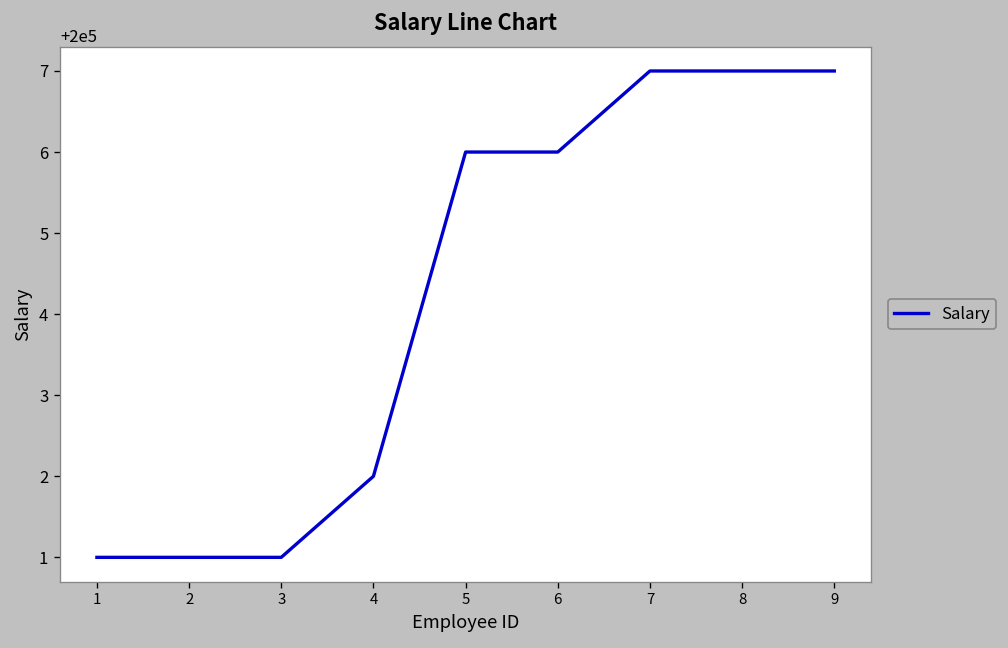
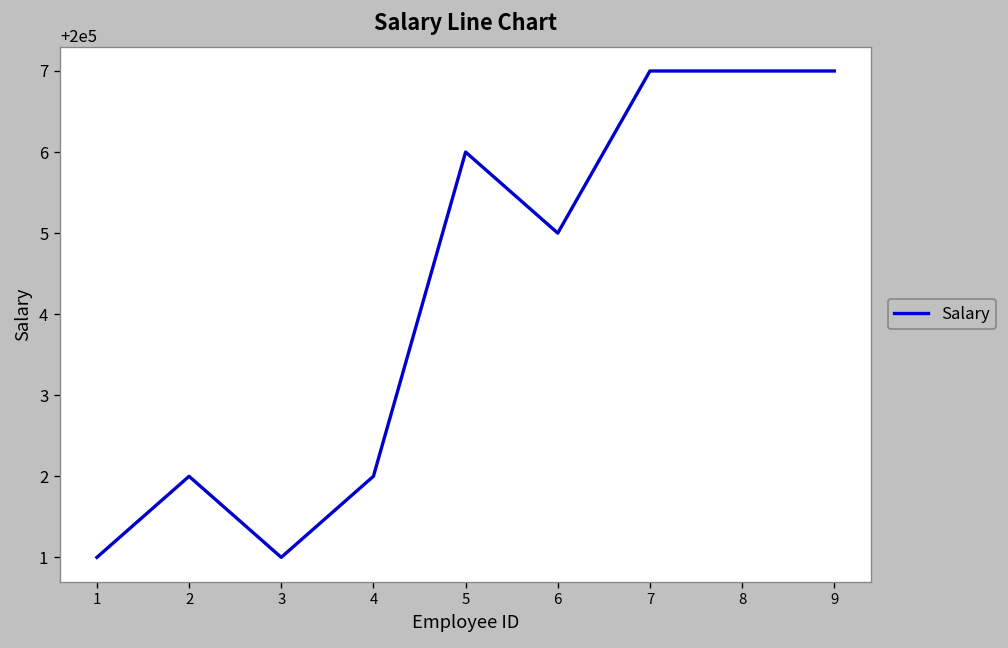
2: 200001 -> 200002
6: 200006 -> 200005
